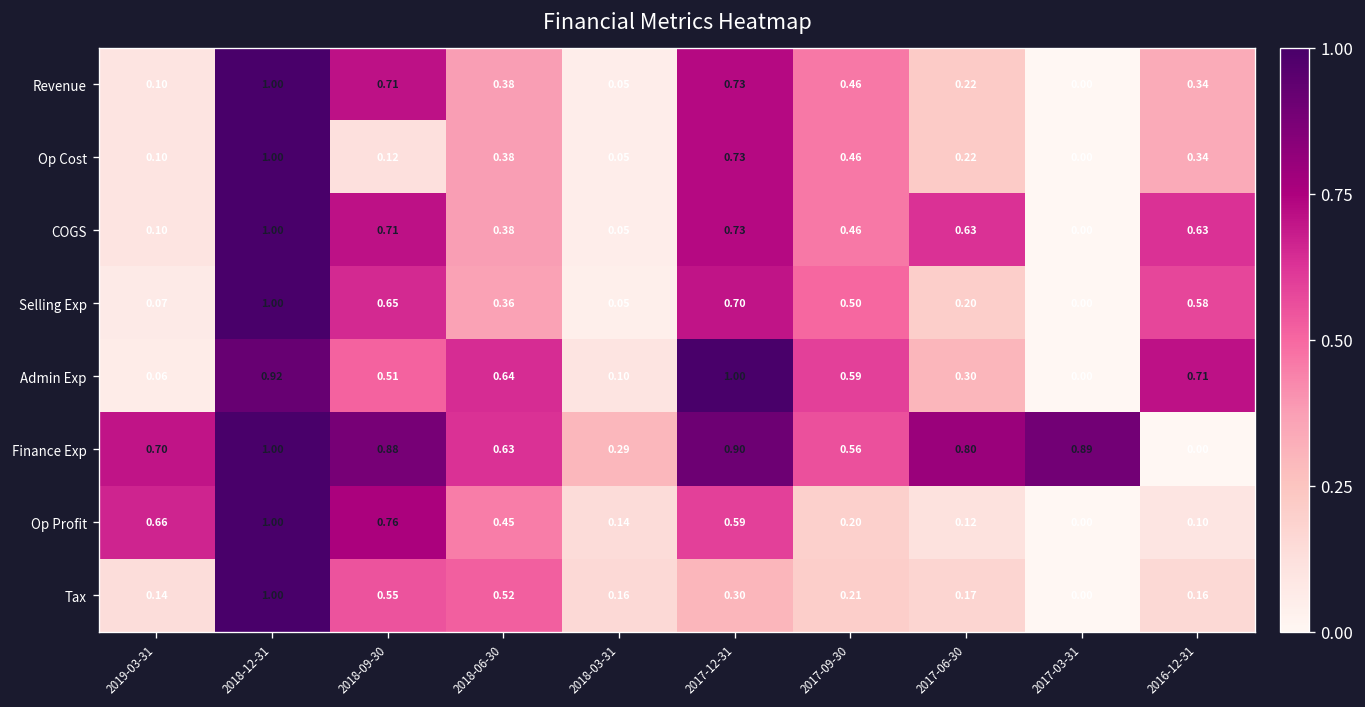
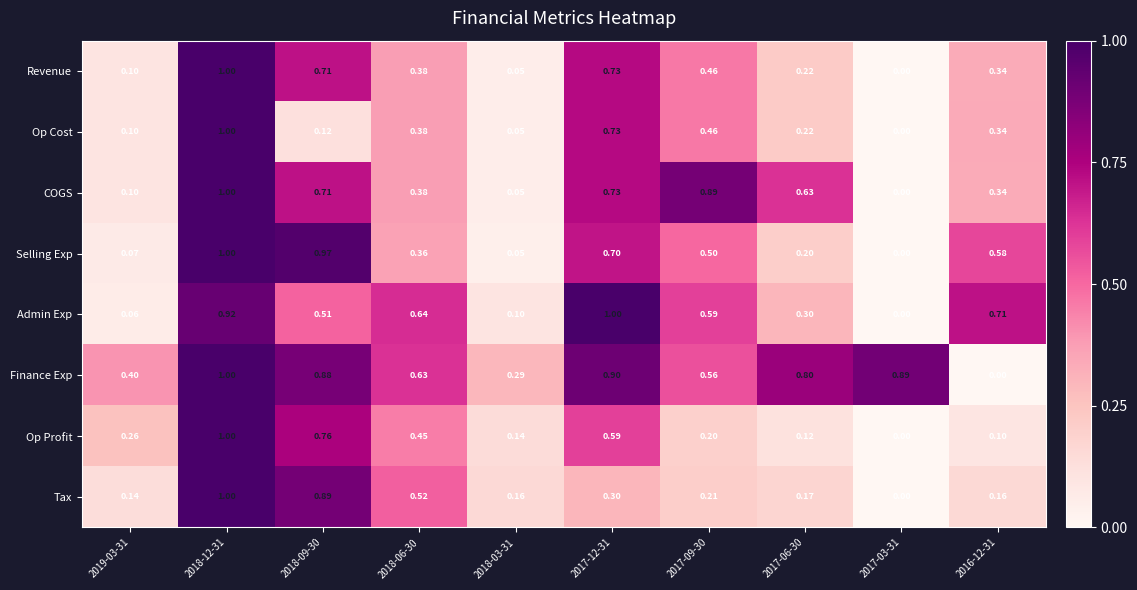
COGS, 2017-09-30: 0.46 -> 0.89
COGS, 2016-12-31: 0.63 -> 0.34
Selling Exp, 2018-09-30: 0.65 -> 0.97
Finance Exp, 2019-03-31: 0.70 -> 0.40
Op Profit, 2019-03-31: 0.66 -> 0.26
Tax, 2018-09-30: 0.55 -> 0.89
